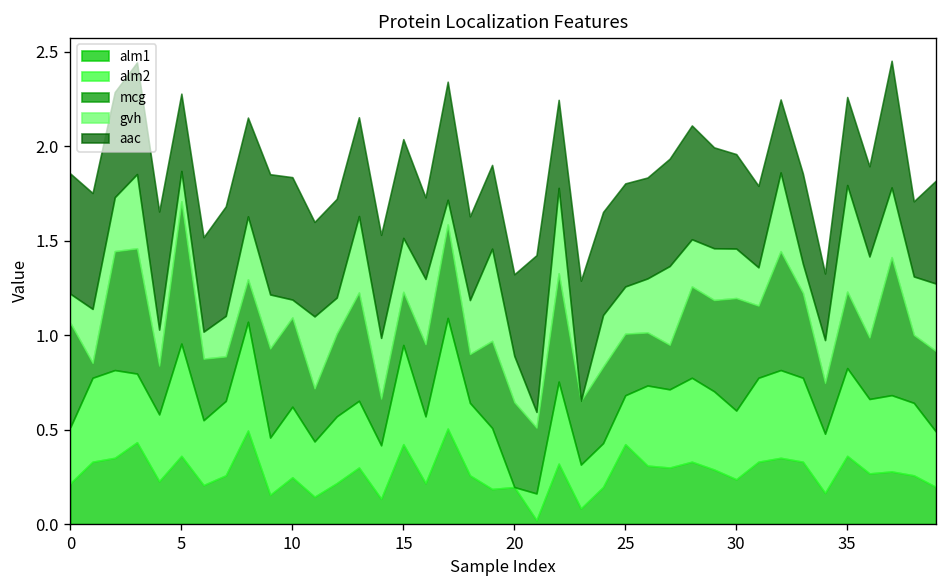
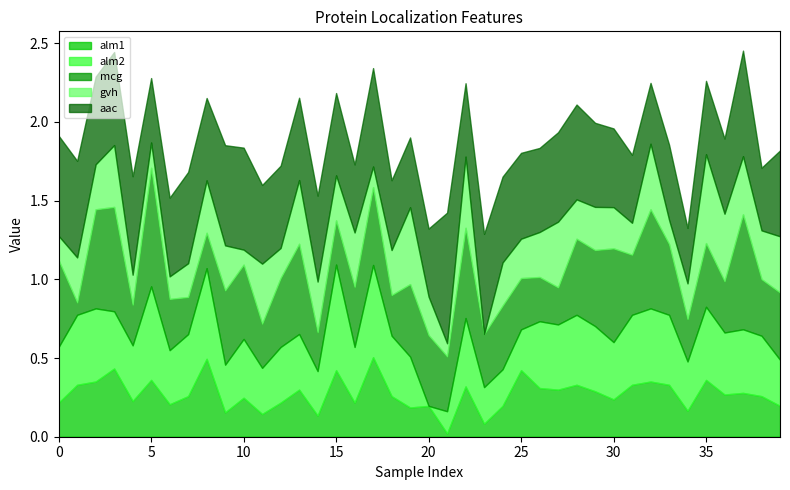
alm2, 0: 0.30 -> 0.35
alm2, 15: 0.53 -> 0.67
